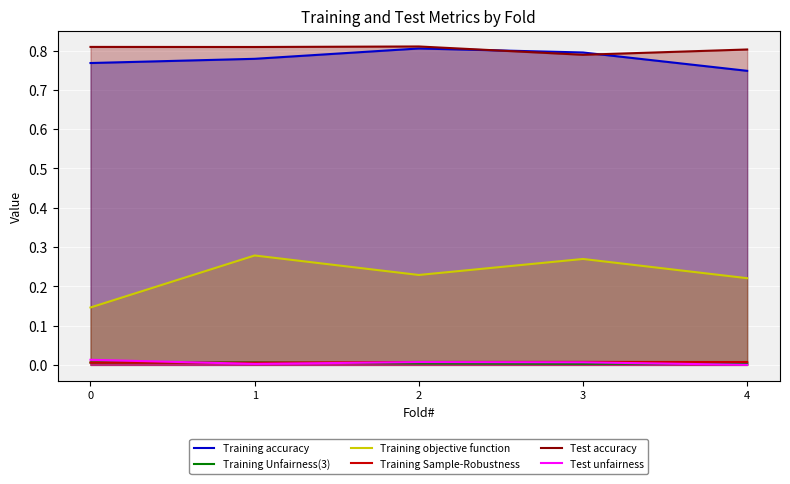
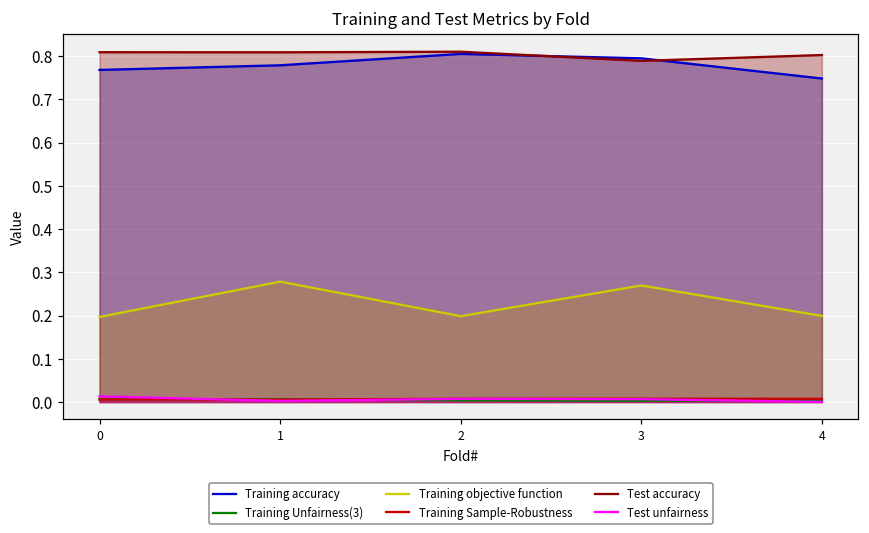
Training objective function, 0: 0.15 -> 0.20
Training objective function, 2: 0.23 -> 0.20
Training objective function, 4: 0.22 -> 0.20
